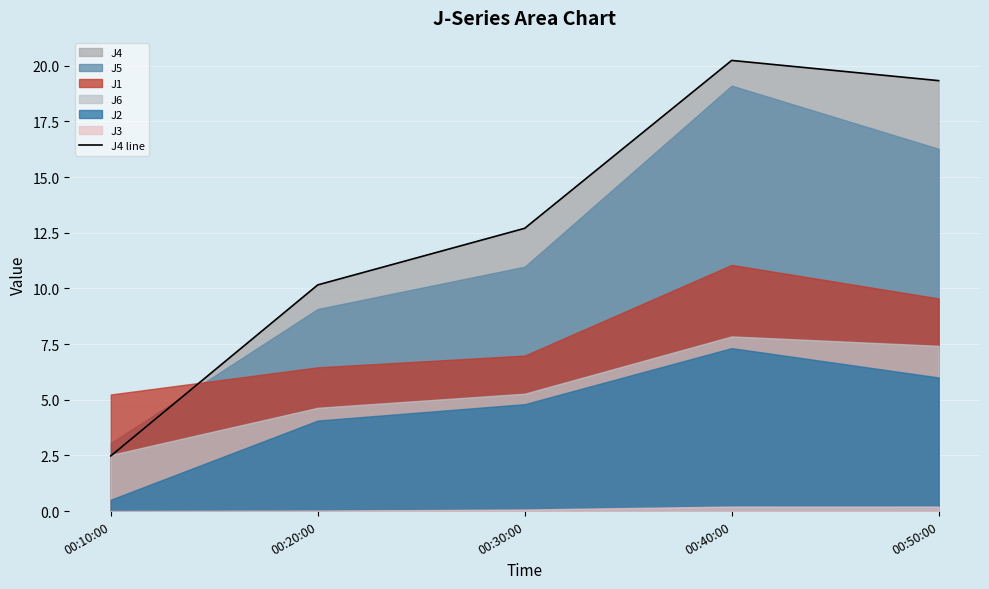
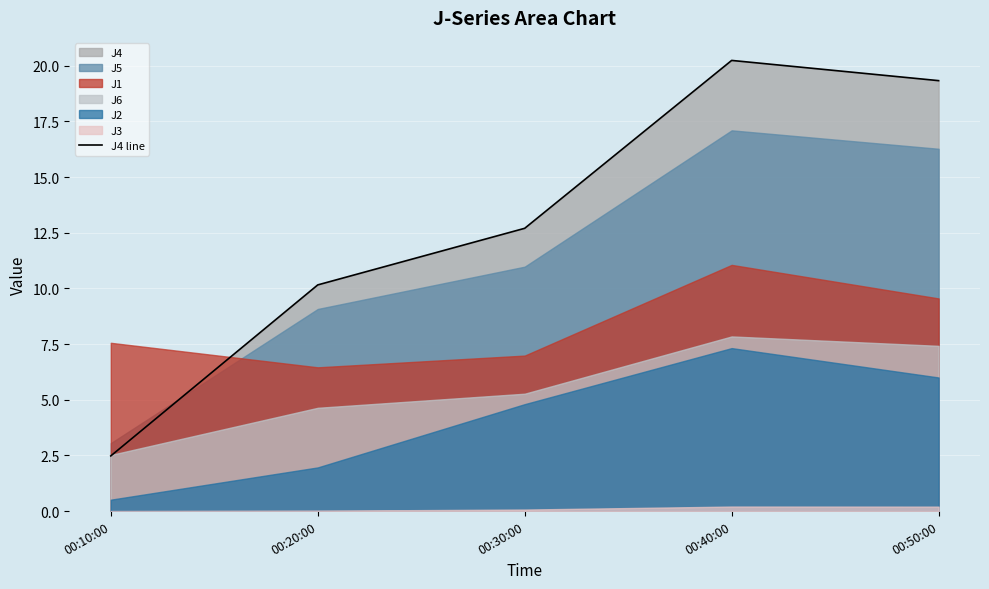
J1, 00:10:00: 5.2 -> 7.6
J2, 00:20:00: 4.1 -> 2.0
J5, 00:40:00: 19.1 -> 17.1
